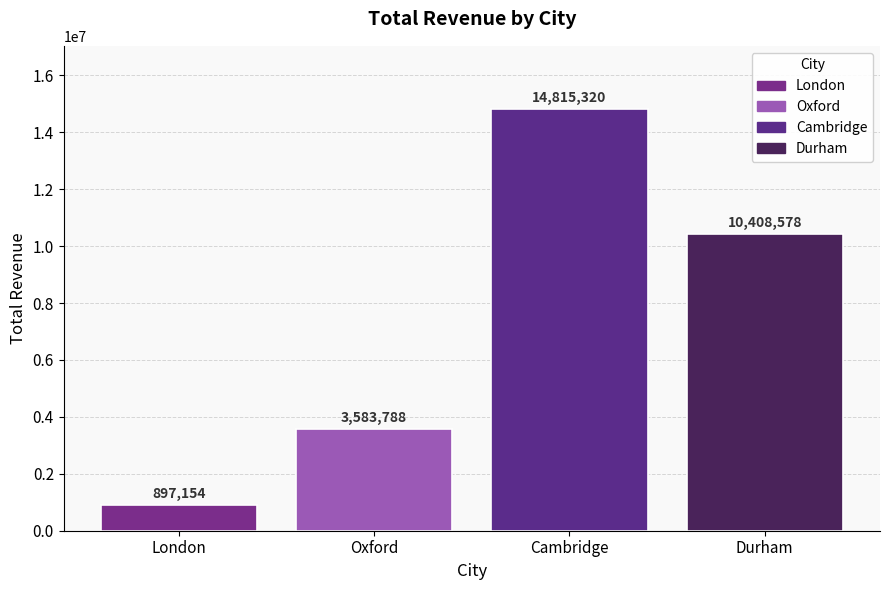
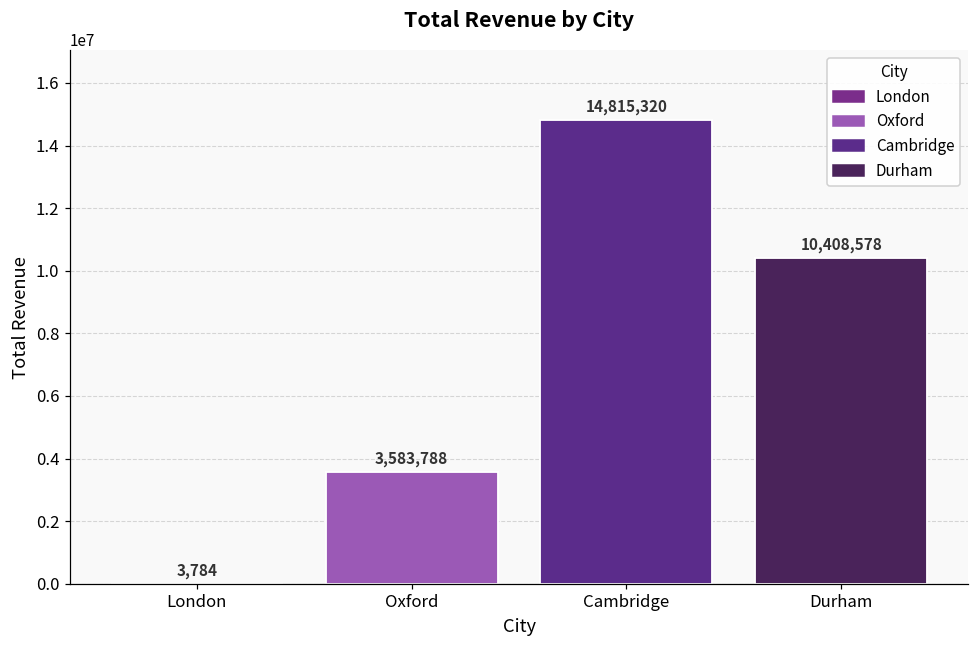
London: 897,154 -> 3,784
